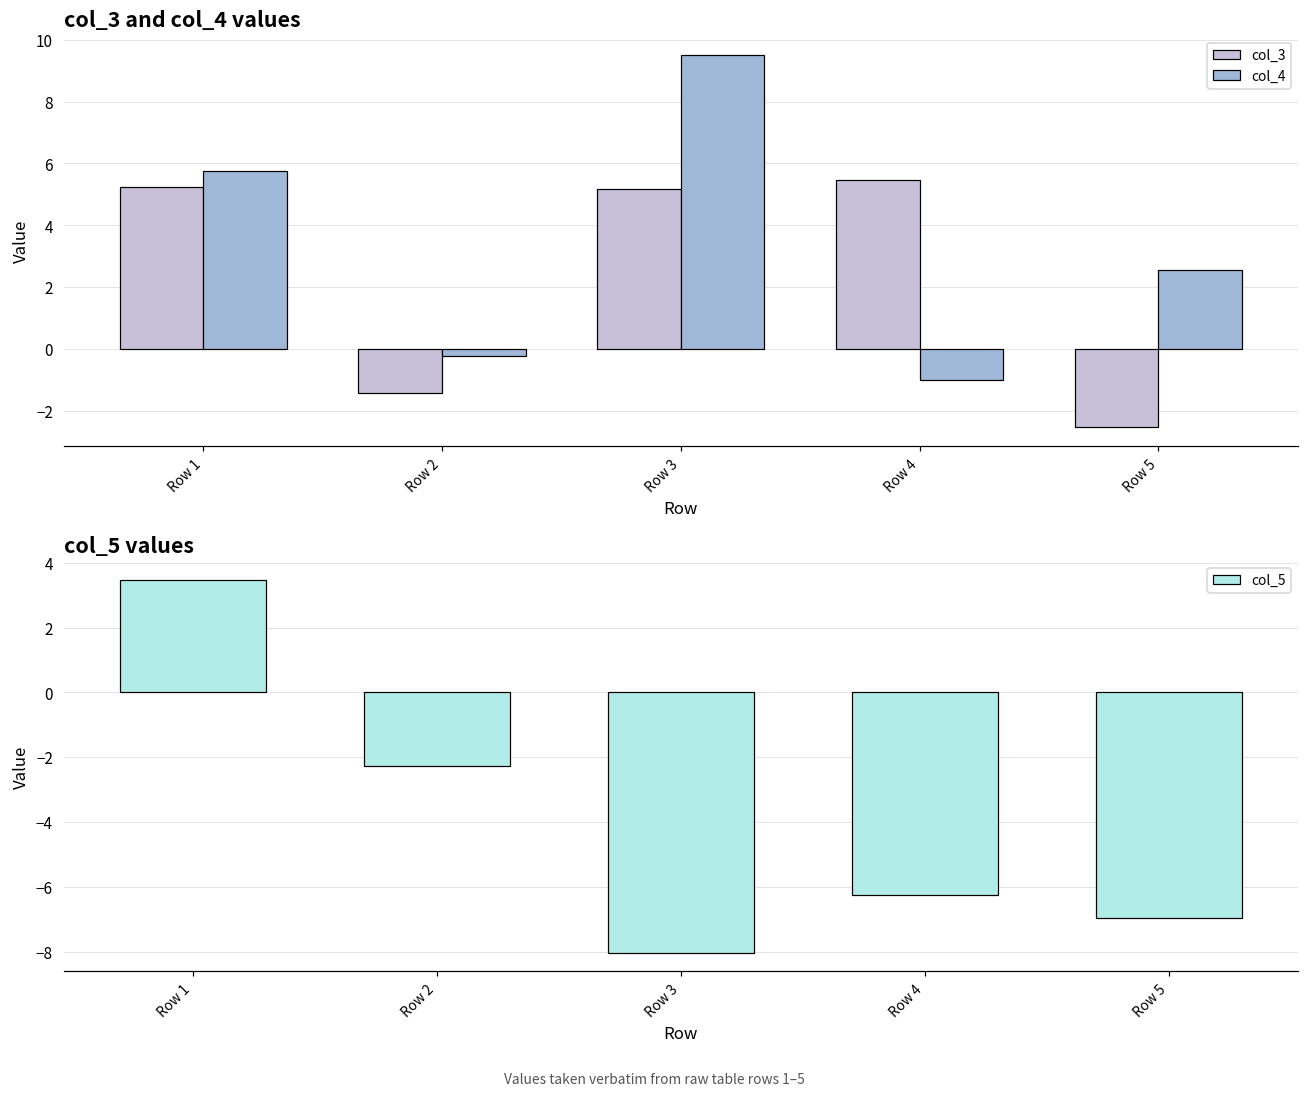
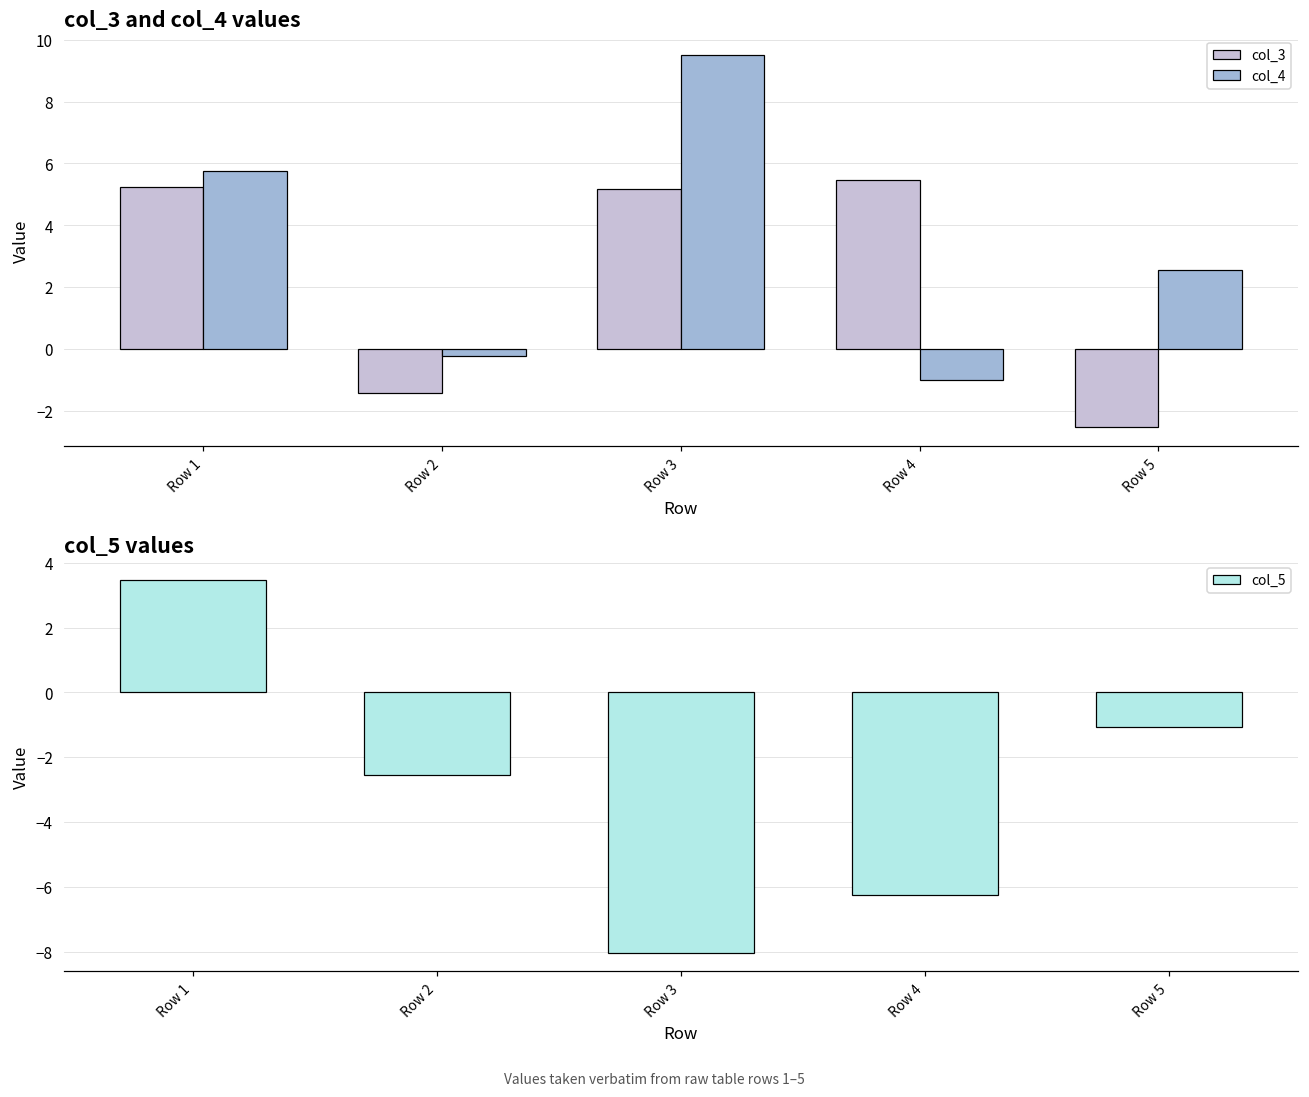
col_5 values, Row 2: -2.3 -> -2.6
col_5 values, Row 5: -7.0 -> -1.1
